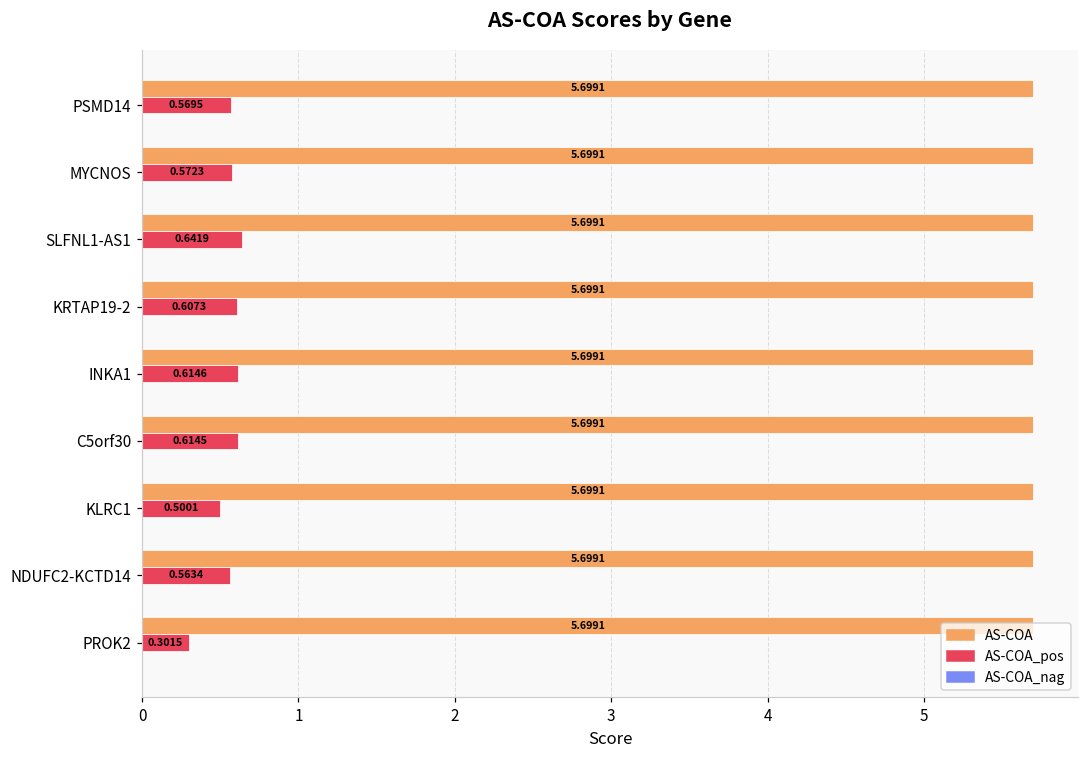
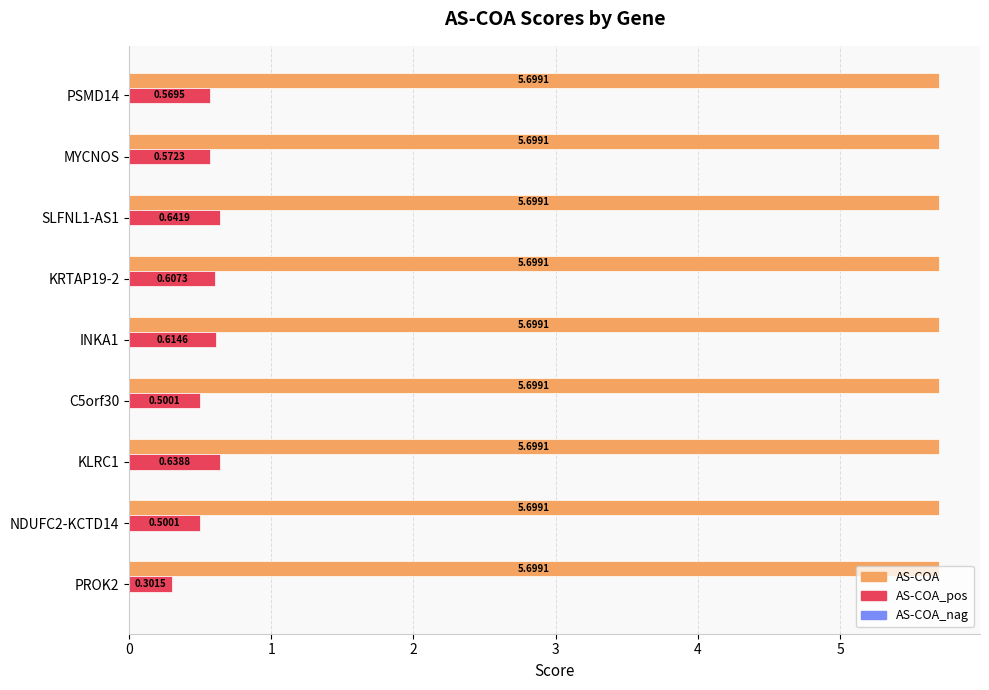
AS-COA_pos, C5orf30: 0.6145 -> 0.5001
AS-COA_pos, KLRC1: 0.5001 -> 0.6388
AS-COA_pos, NDUFC2-KCTD14: 0.5634 -> 0.5001
